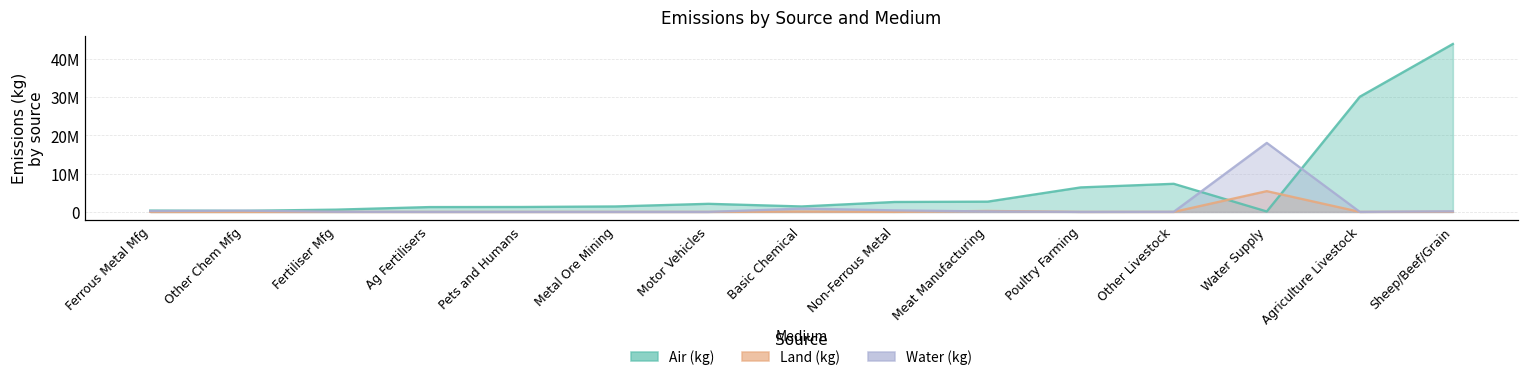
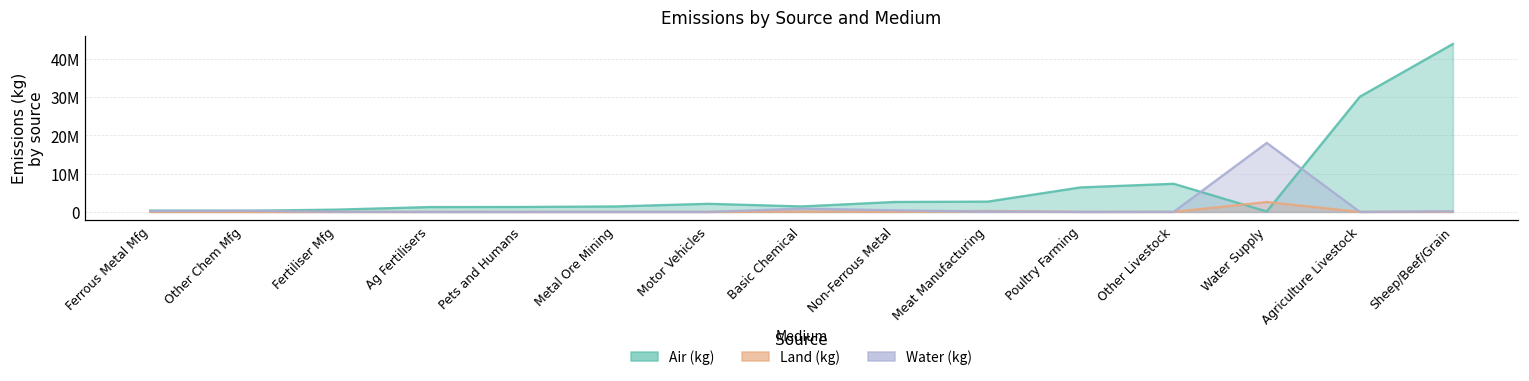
Land (kg), Water Supply: 5000000 -> 3000000
